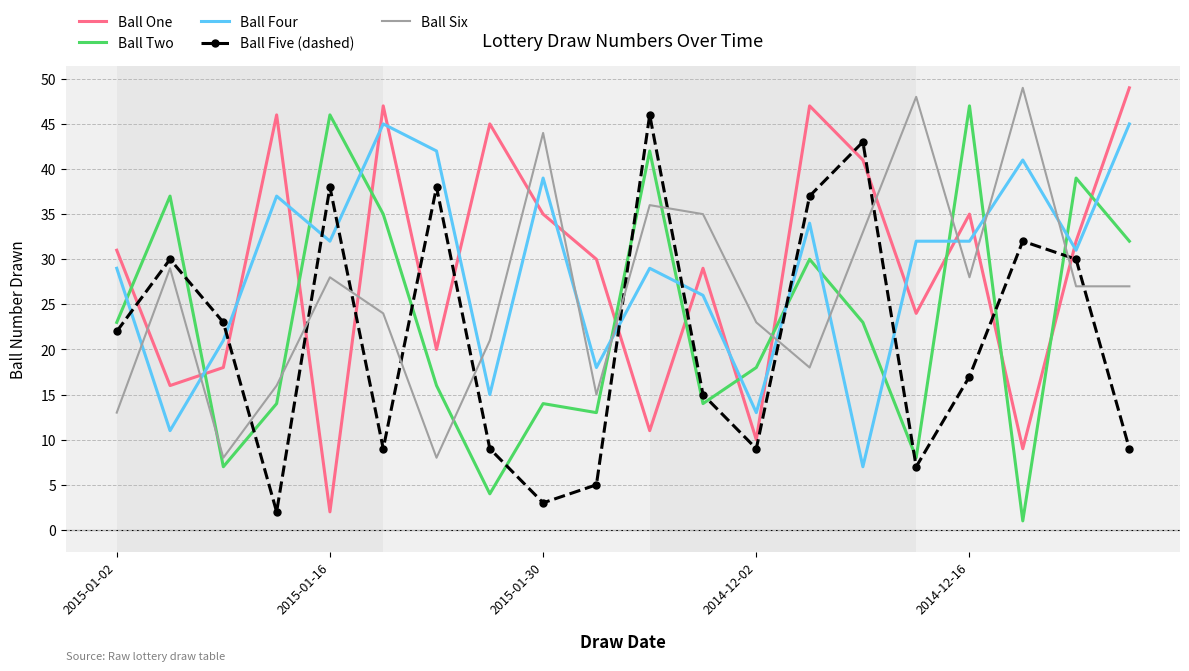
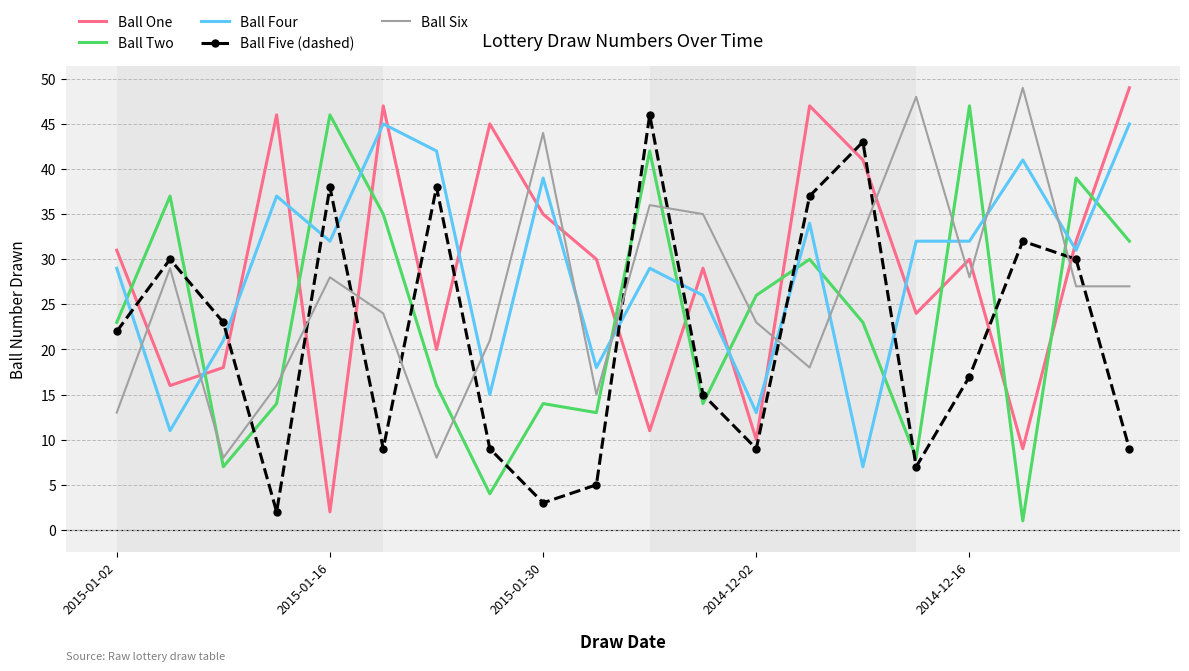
Ball Two, 2014-12-02: 18 -> 26
Ball One, 2014-12-16: 35 -> 30
